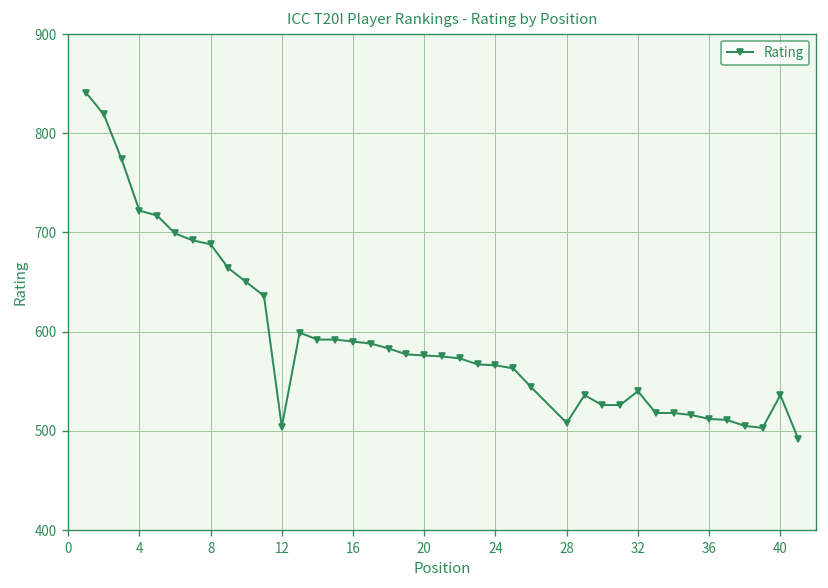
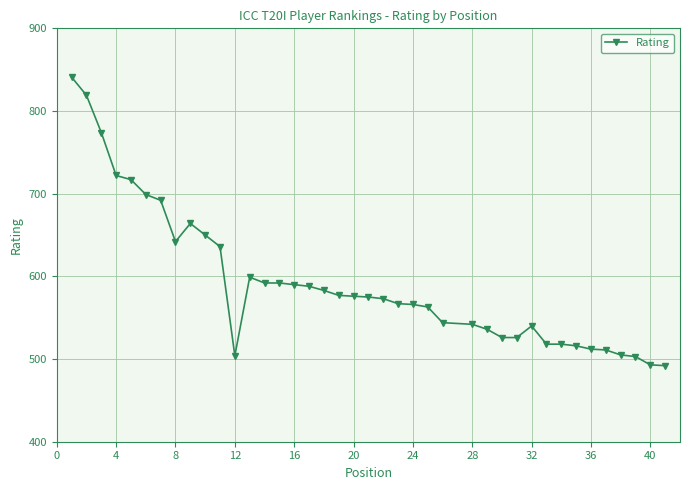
8: 690 -> 640
28: 510 -> 540
40: 540 -> 490
